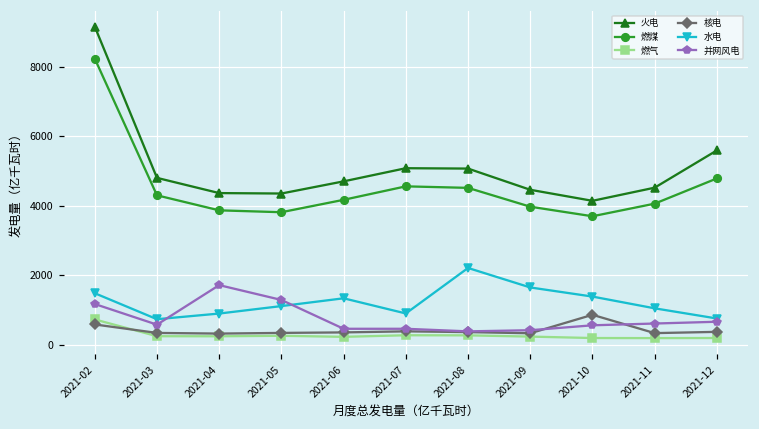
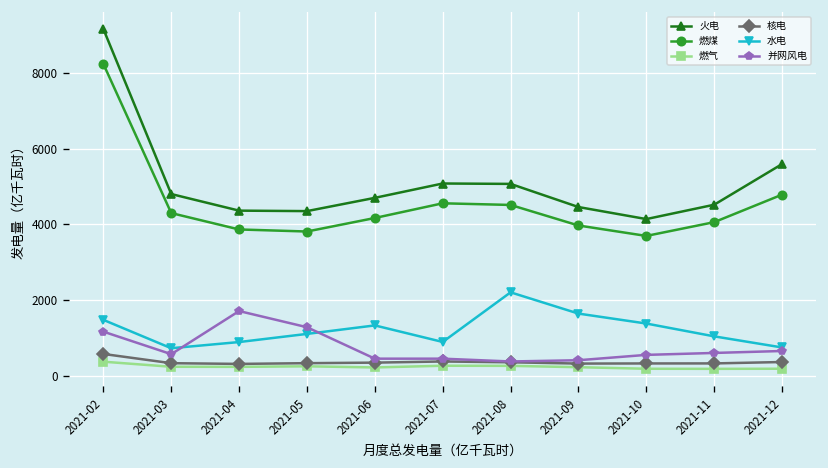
燃气, 2021-02: 700 -> 400
核电, 2021-10: 900 -> 300
